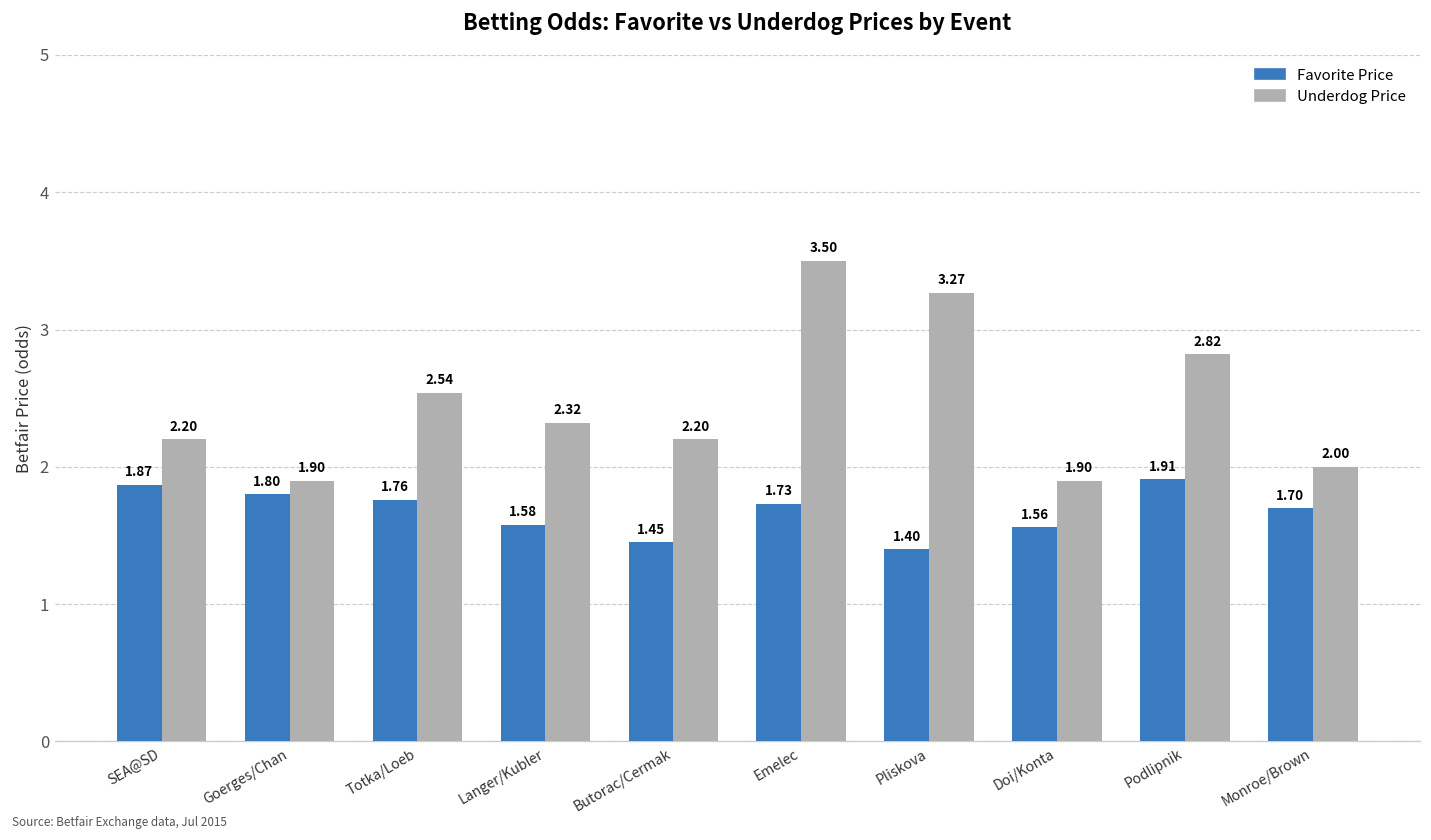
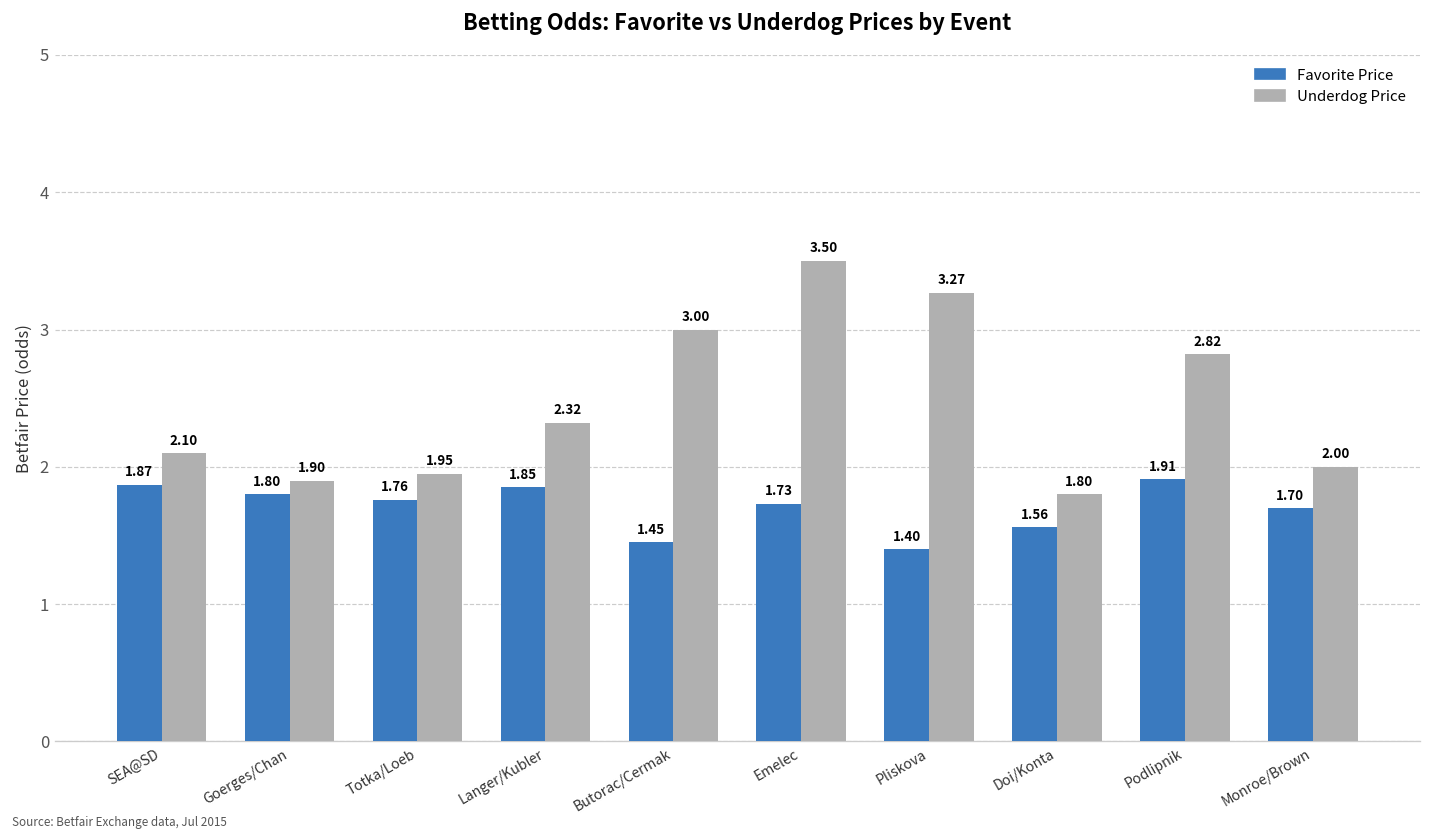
Underdog Price, SEA@SD: 2.20 -> 2.10
Underdog Price, Totka/Loeb: 2.54 -> 1.95
Favorite Price, Langer/Kubler: 1.58 -> 1.85
Underdog Price, Butorac/Cermak: 2.20 -> 3.00
Underdog Price, Doi/Konta: 1.90 -> 1.80
